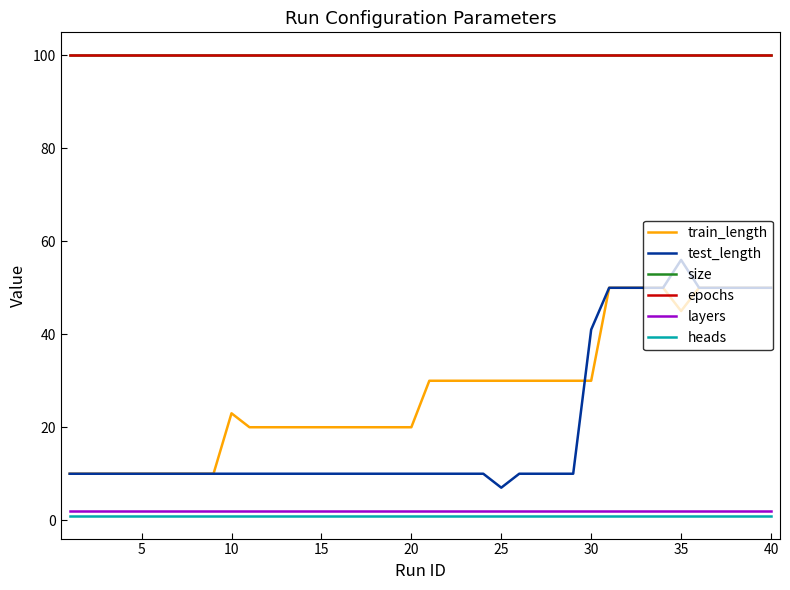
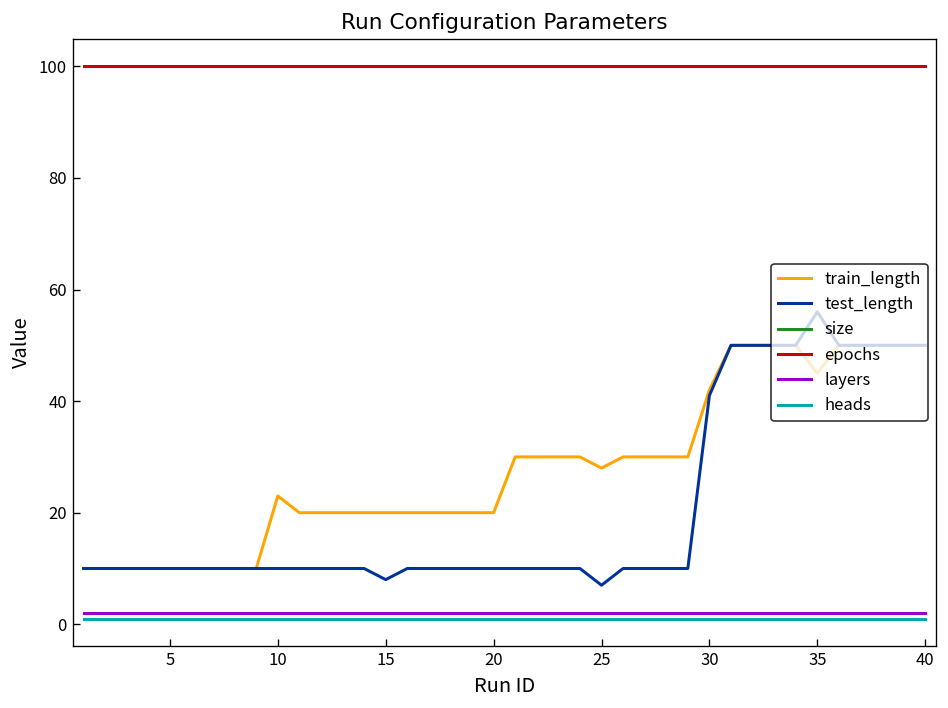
test_length, 15: 10 -> 8
train_length, 25: 30 -> 28
train_length, 30: 30 -> 42
